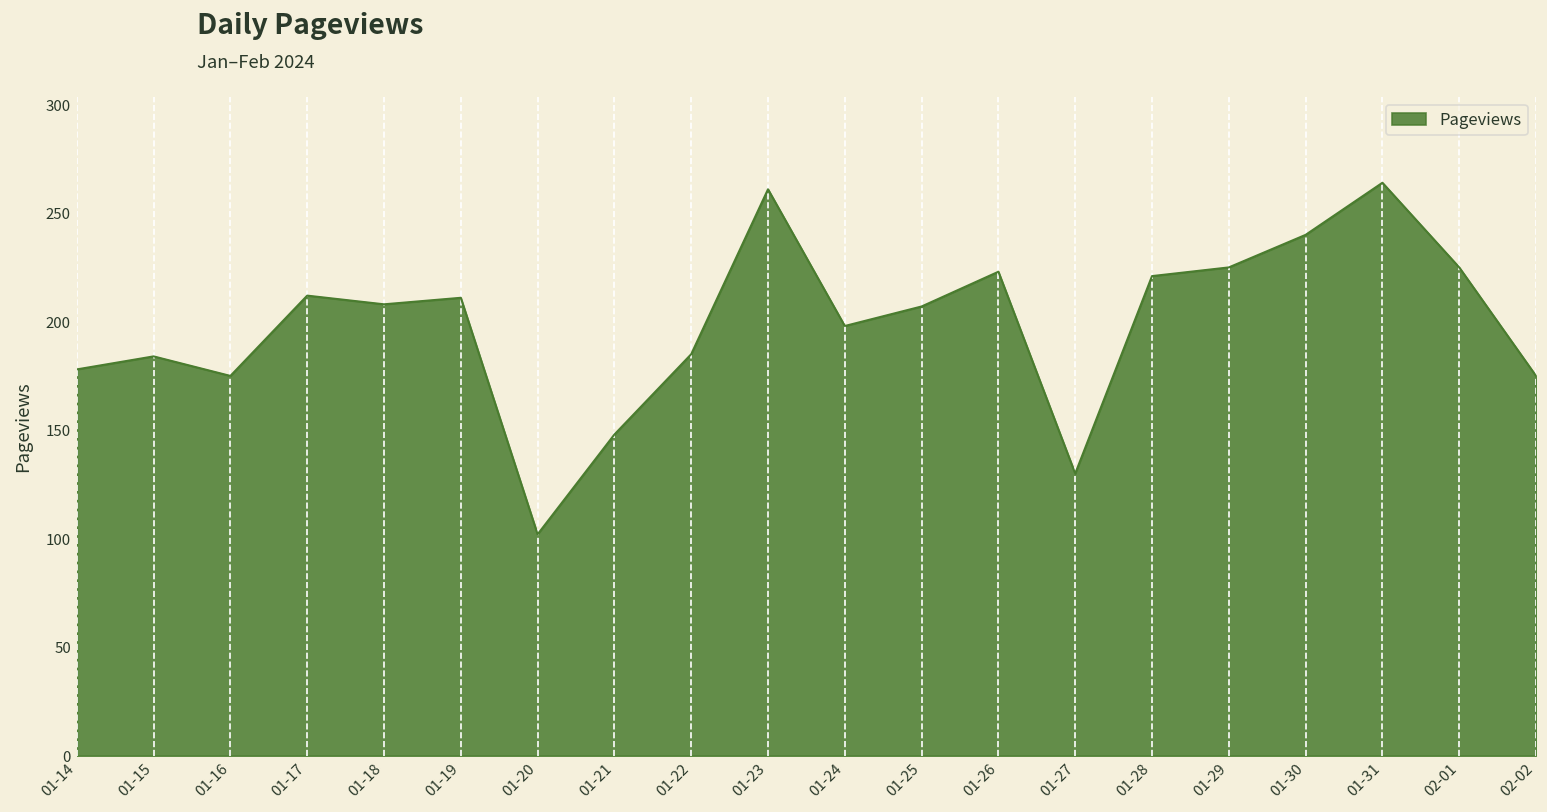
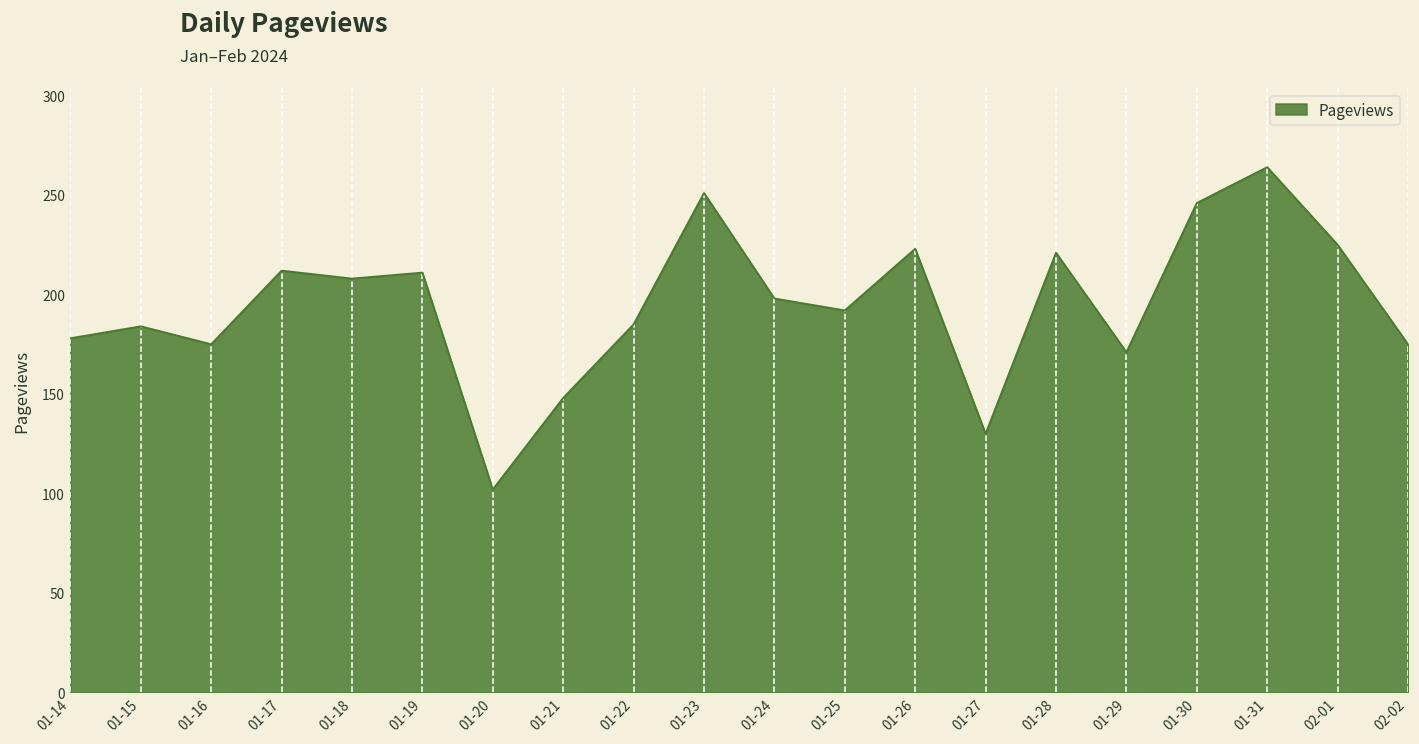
01-23: 261 -> 251
01-25: 207 -> 192
01-29: 225 -> 171
01-30: 240 -> 246
